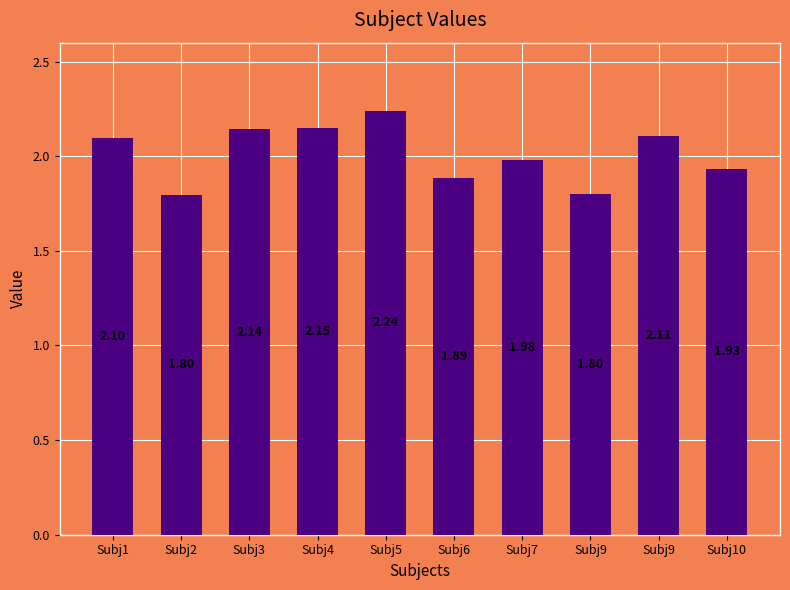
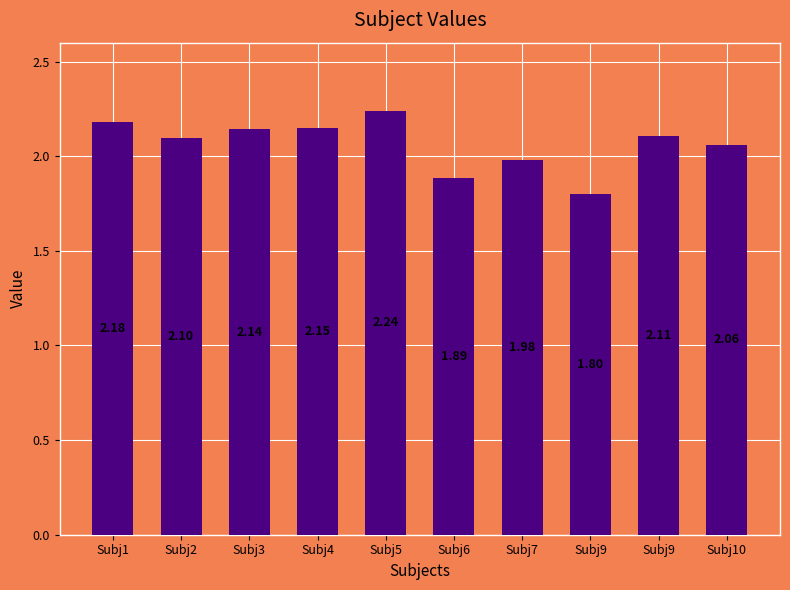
Subj1: 2.10 -> 2.18
Subj2: 1.80 -> 2.10
Subj10: 1.93 -> 2.06
